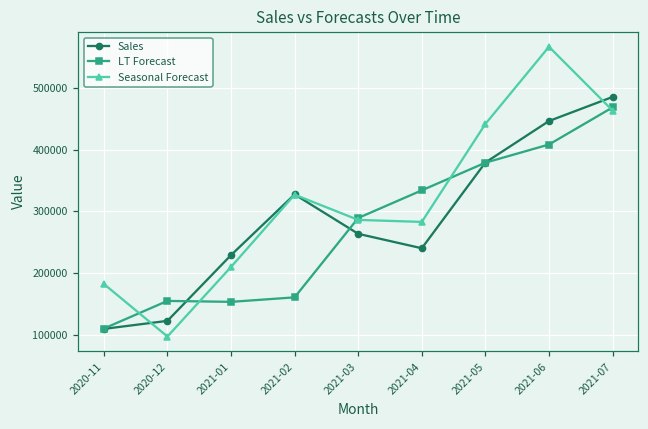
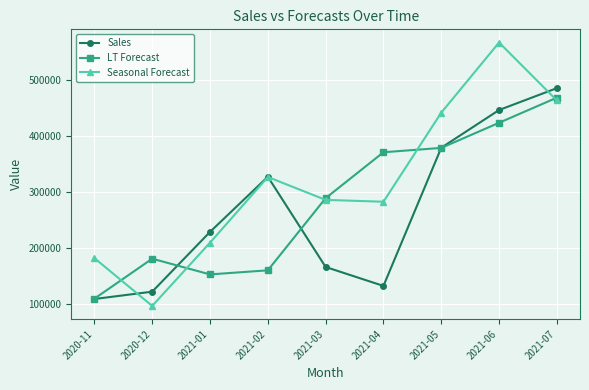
LT Forecast, 2020-12: 150000 -> 180000
Sales, 2021-03: 260000 -> 170000
Sales, 2021-04: 240000 -> 130000
LT Forecast, 2021-04: 330000 -> 370000
LT Forecast, 2021-06: 410000 -> 420000
